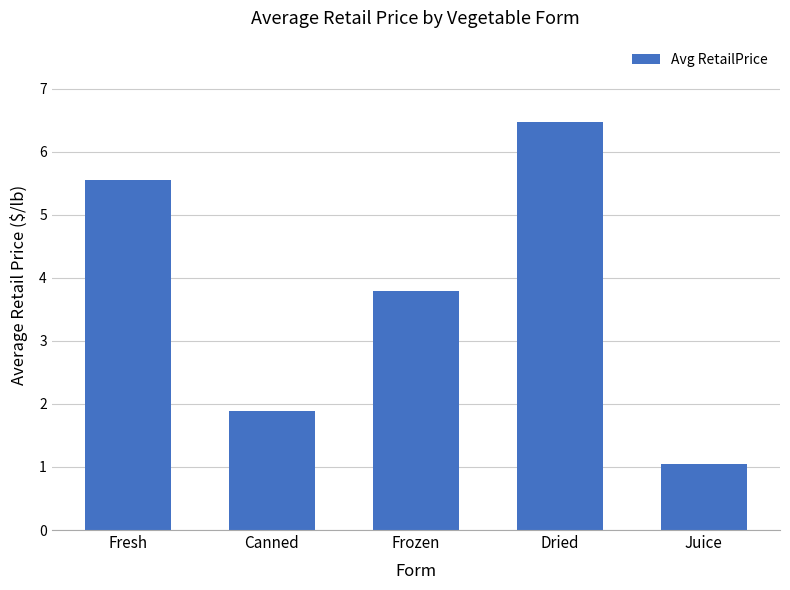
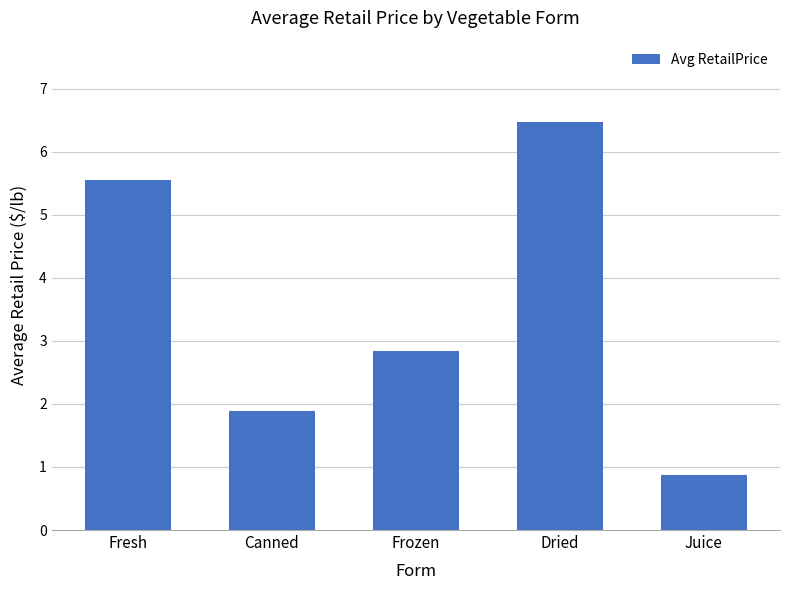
Frozen: 3.8 -> 2.8
Juice: 1.0 -> 0.9
